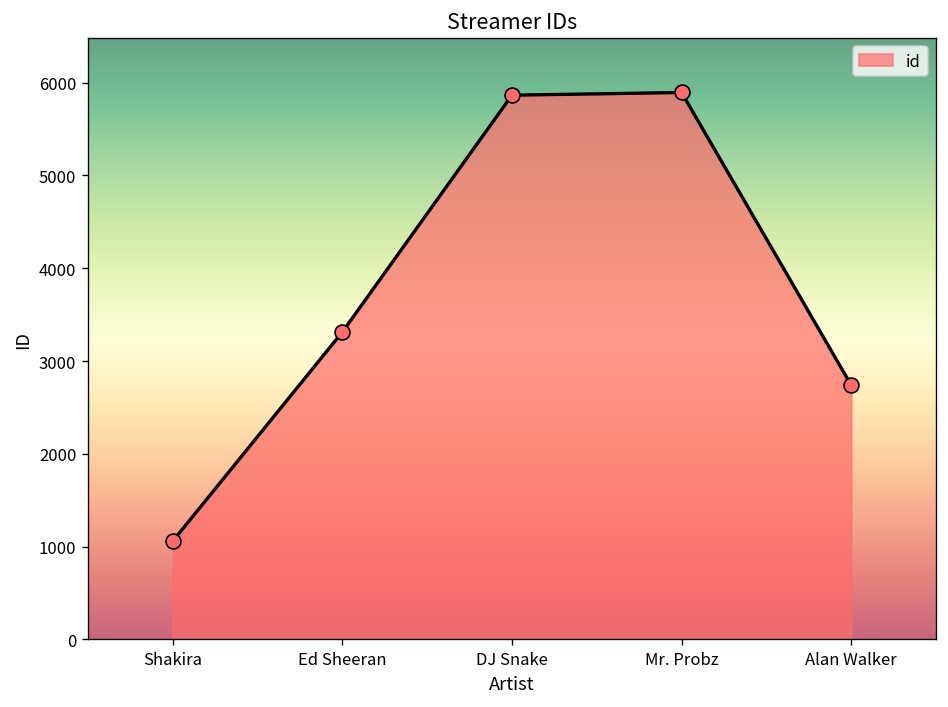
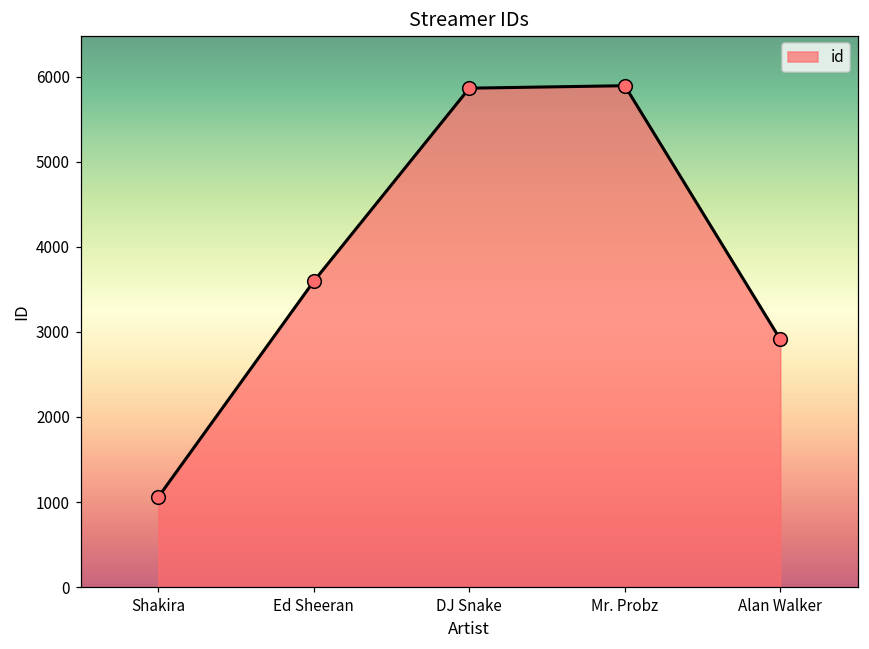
Ed Sheeran: 3300 -> 3600
Alan Walker: 2700 -> 2900
